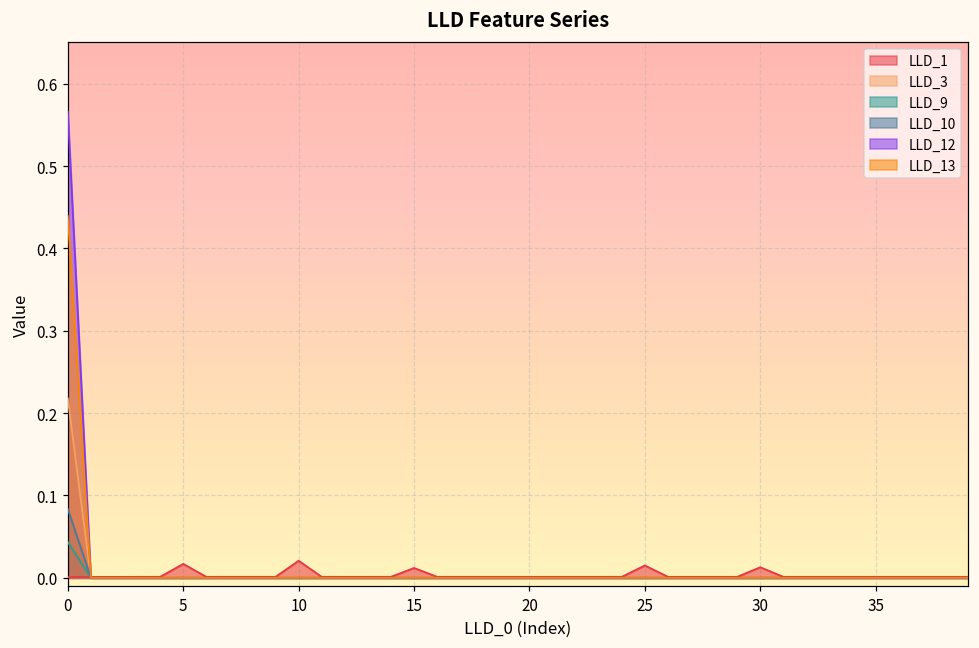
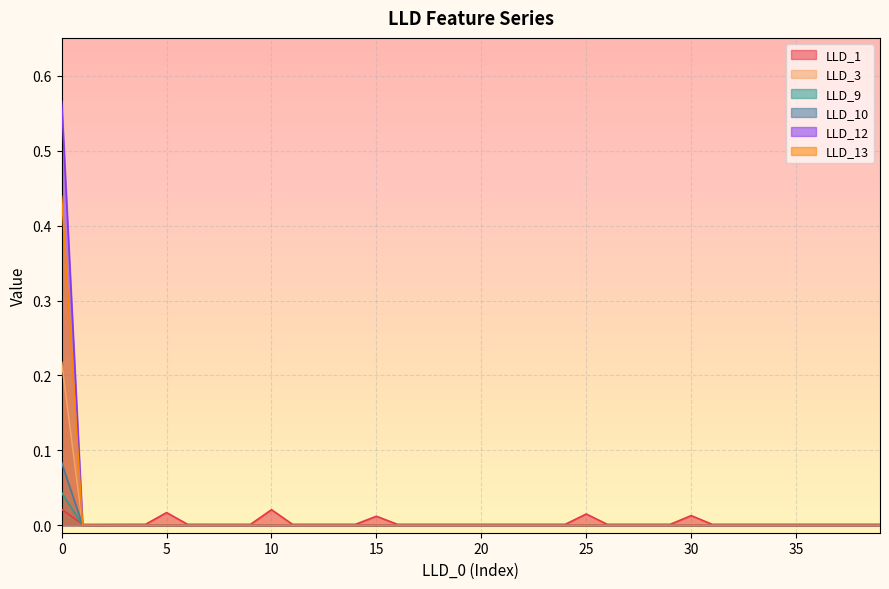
LLD_1, 0: 0.00 -> 0.02
